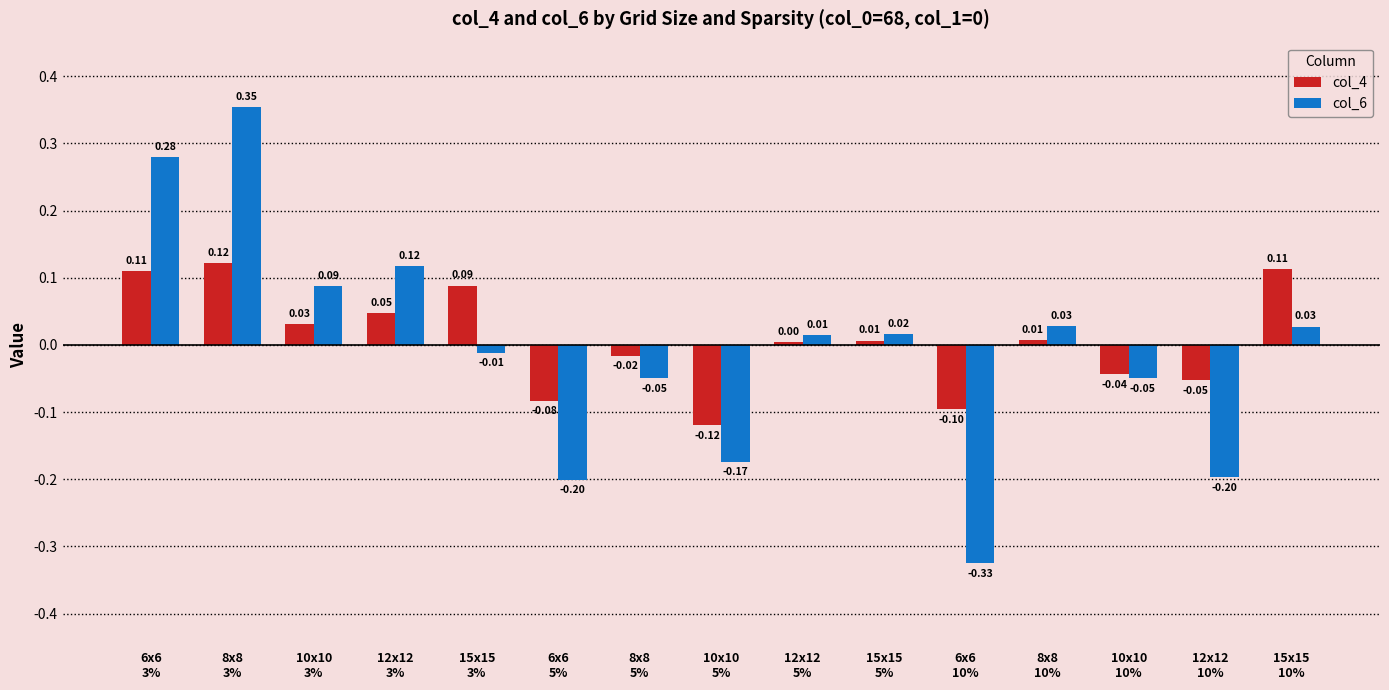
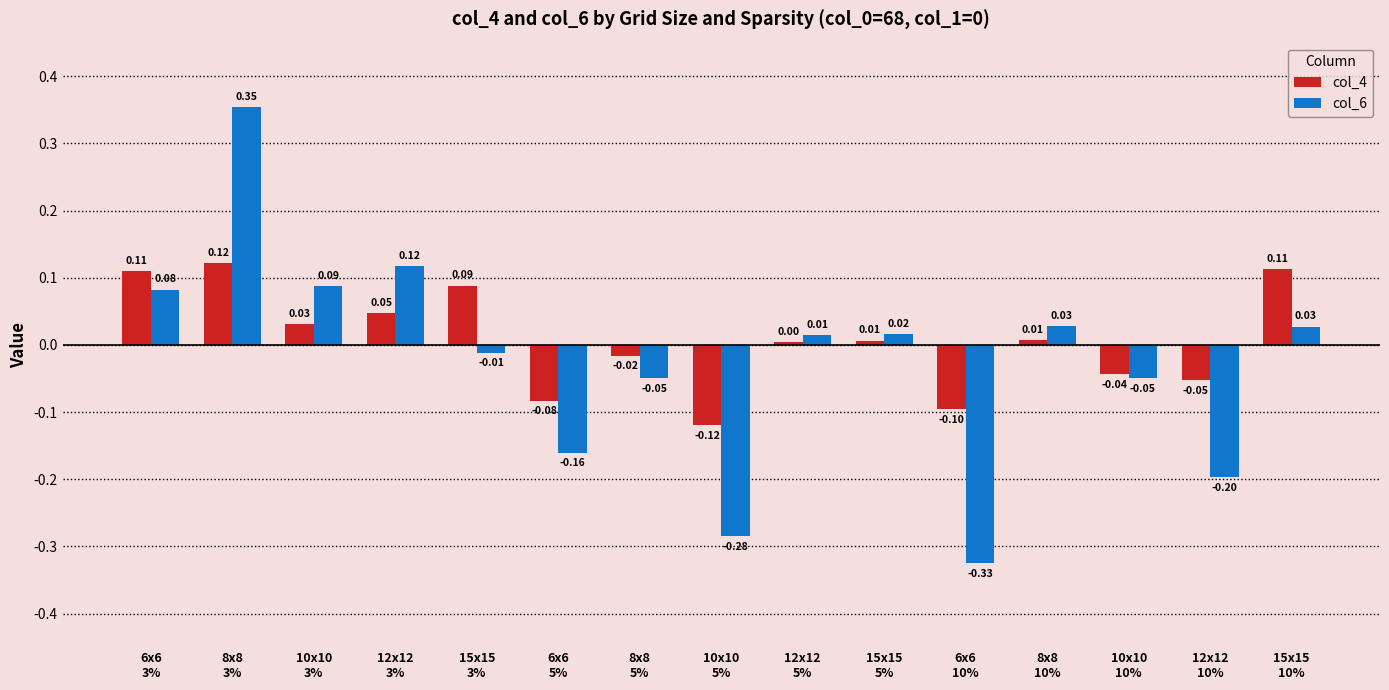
col_6, 6x6 3%: 0.28 -> 0.08
col_6, 6x6 5%: -0.20 -> -0.16
col_6, 10x10 5%: -0.17 -> -0.28
